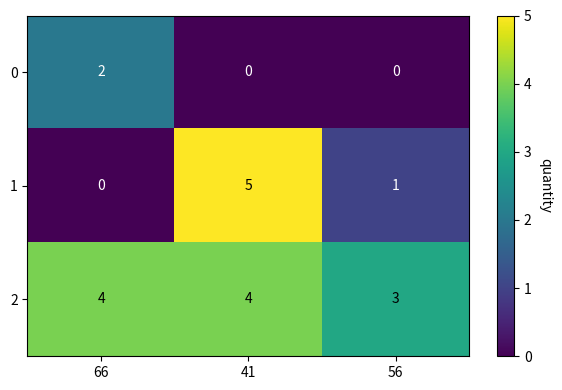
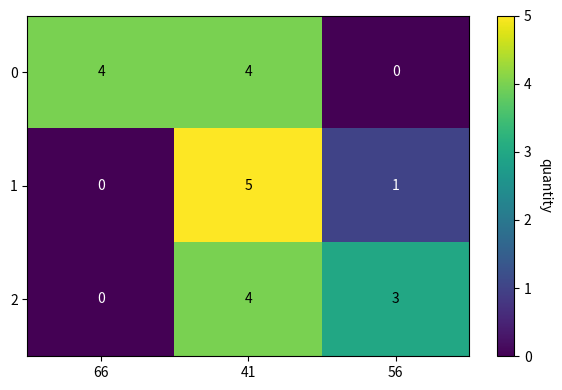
0, 66: 2 -> 4
0, 41: 0 -> 4
2, 66: 4 -> 0
